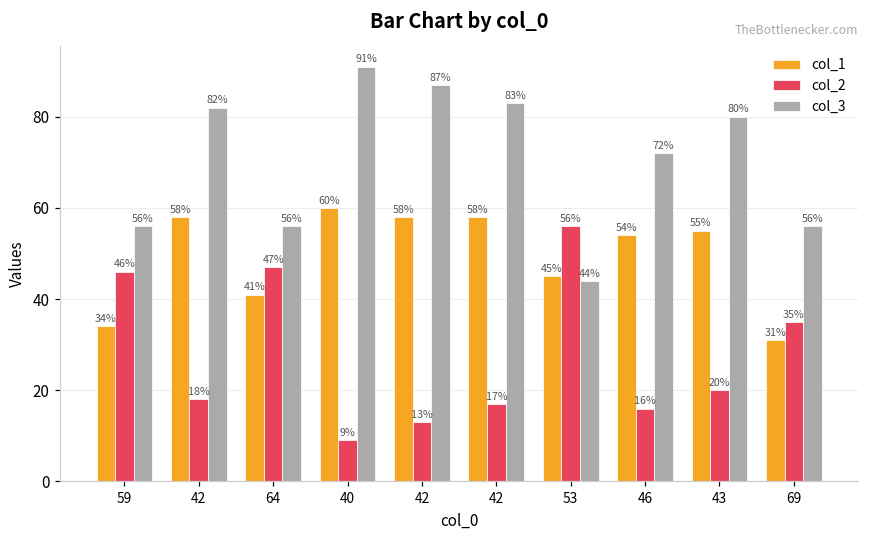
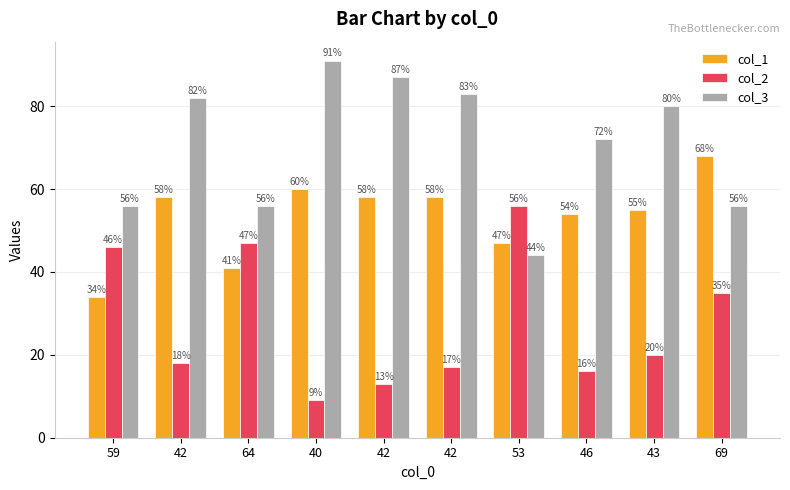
col_1, 53: 45% -> 47%
col_1, 69: 31% -> 68%
